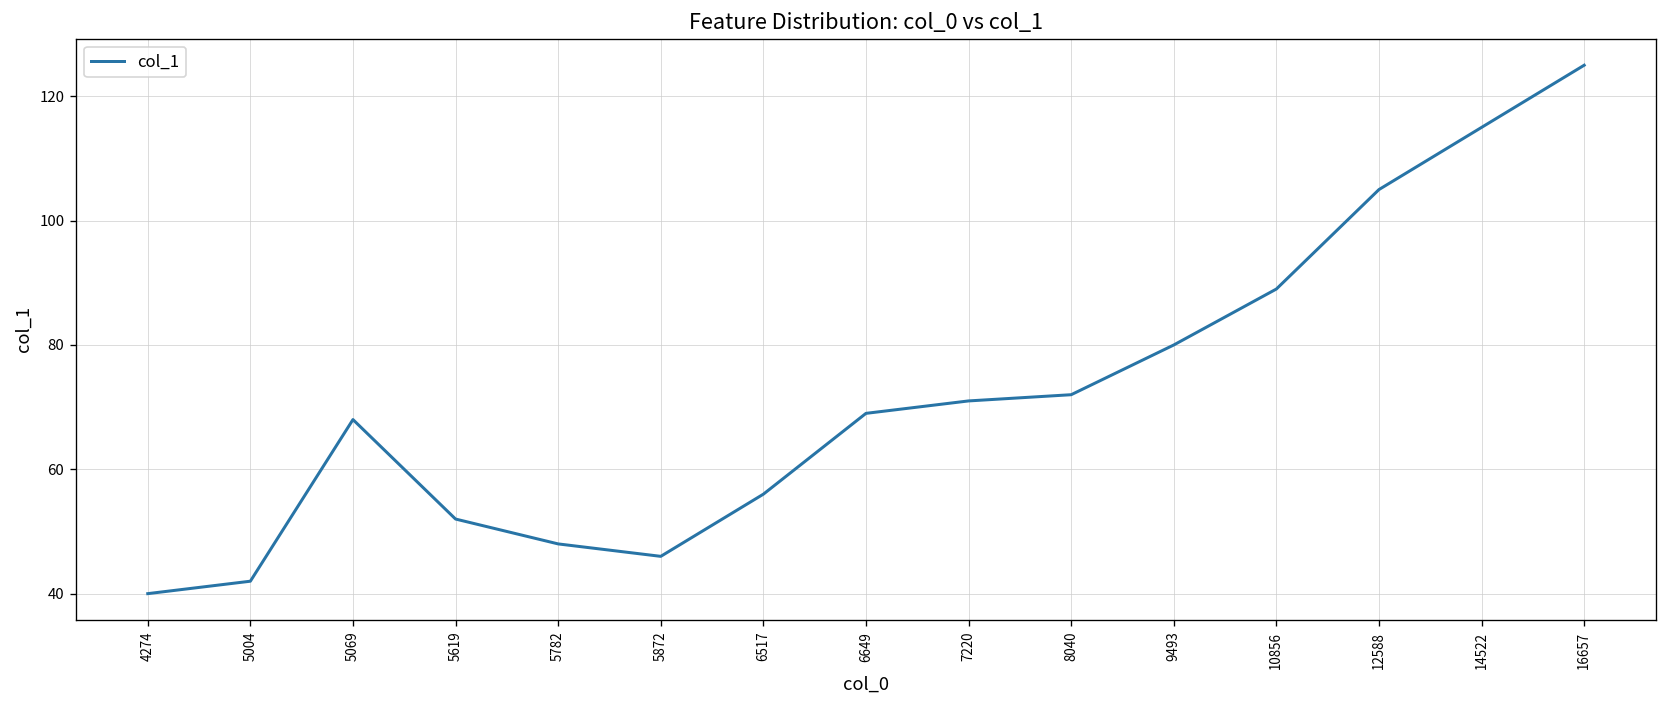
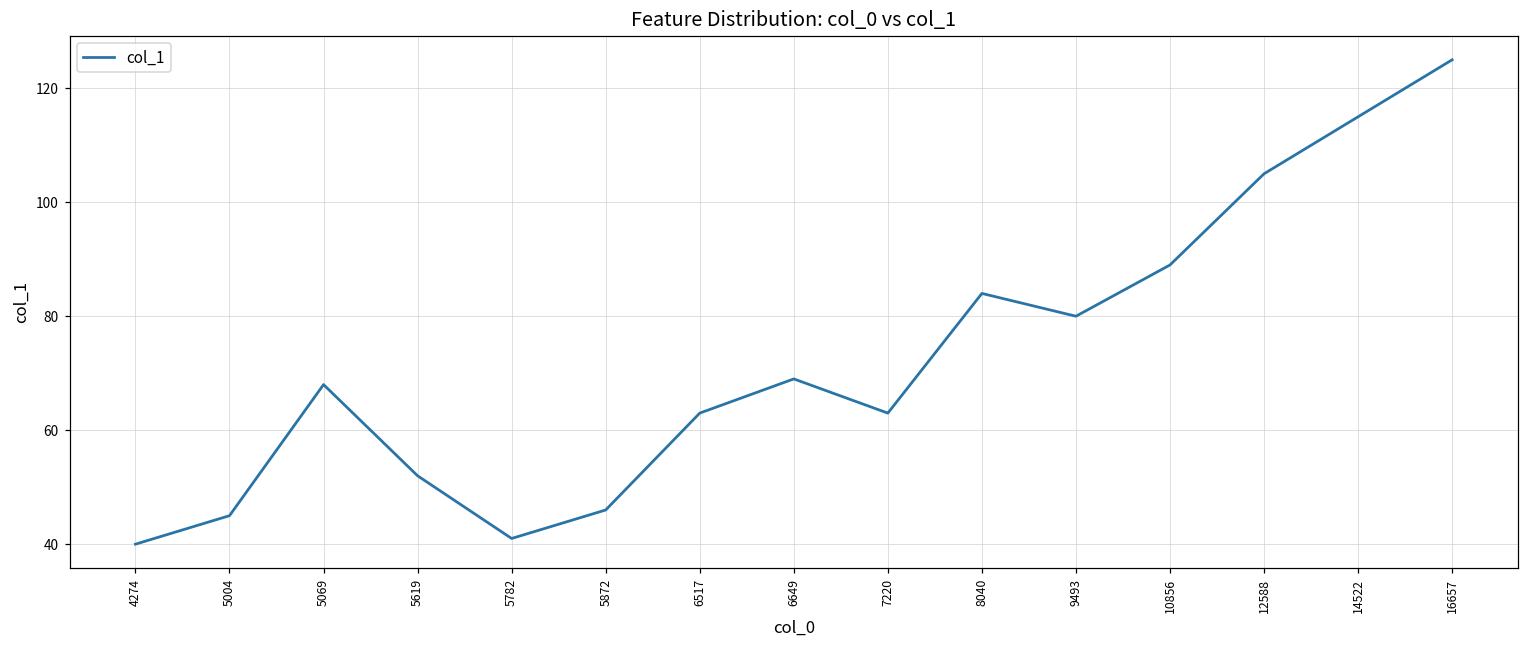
5004: 42 -> 45
5782: 48 -> 41
6517: 56 -> 63
7220: 71 -> 63
8040: 72 -> 84
